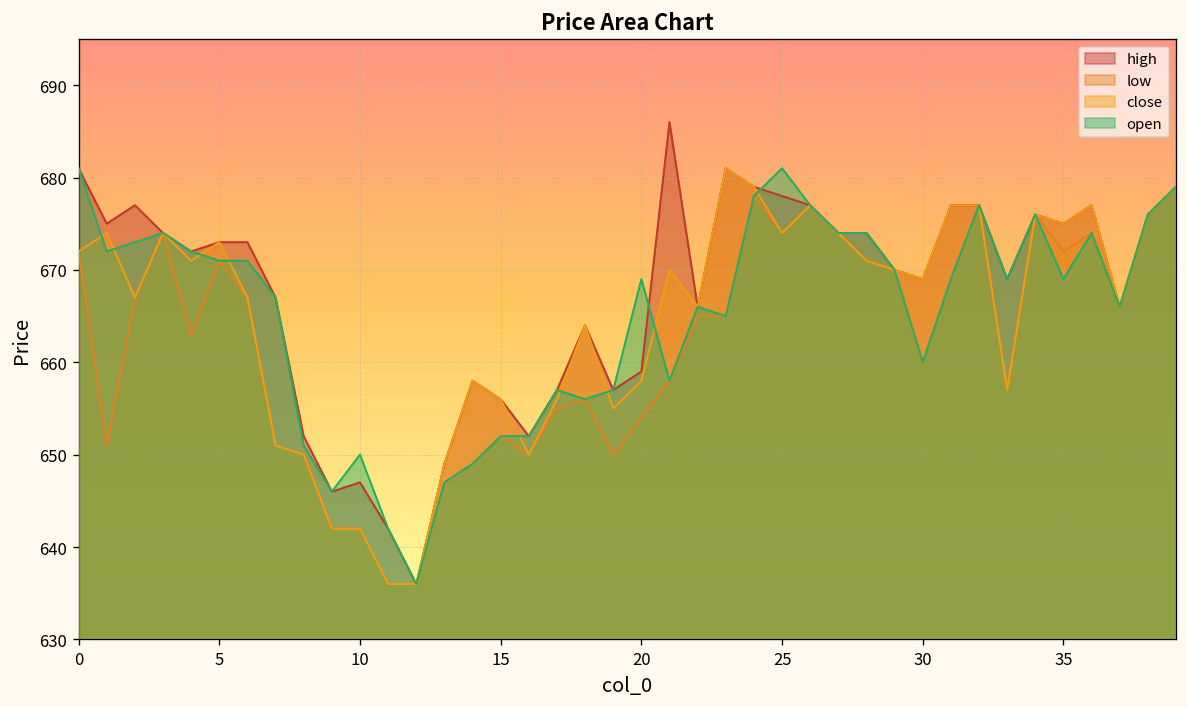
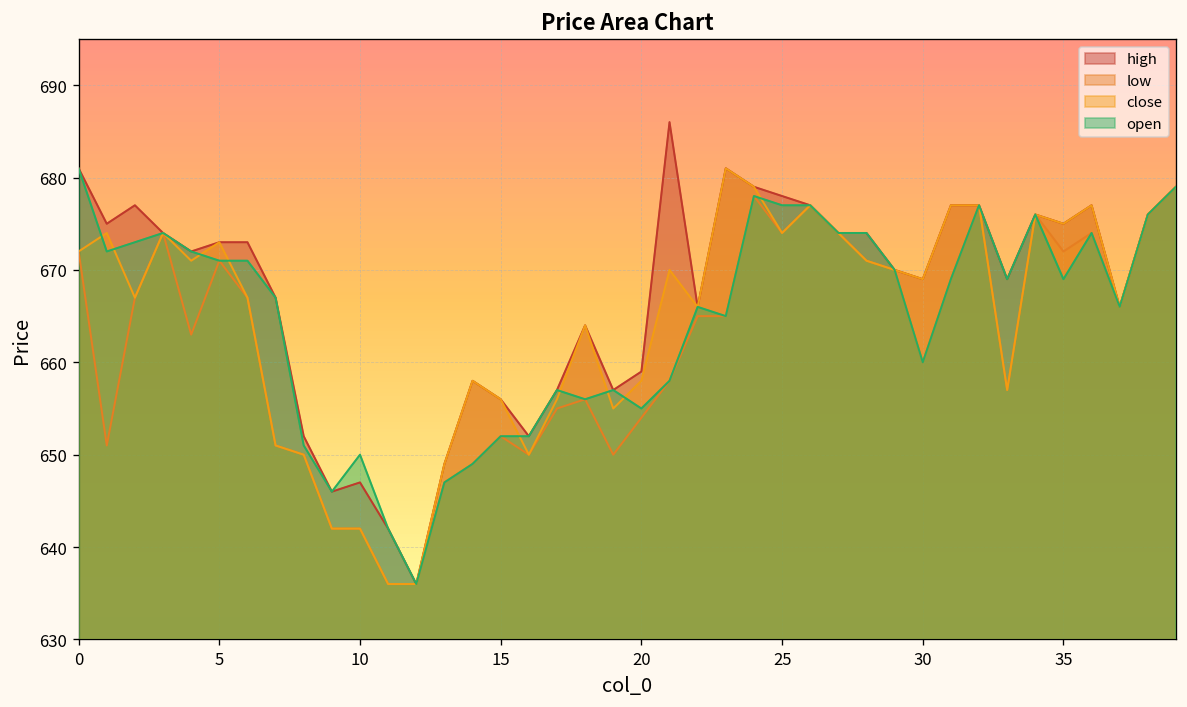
open, 20: 669 -> 655
open, 25: 681 -> 677
